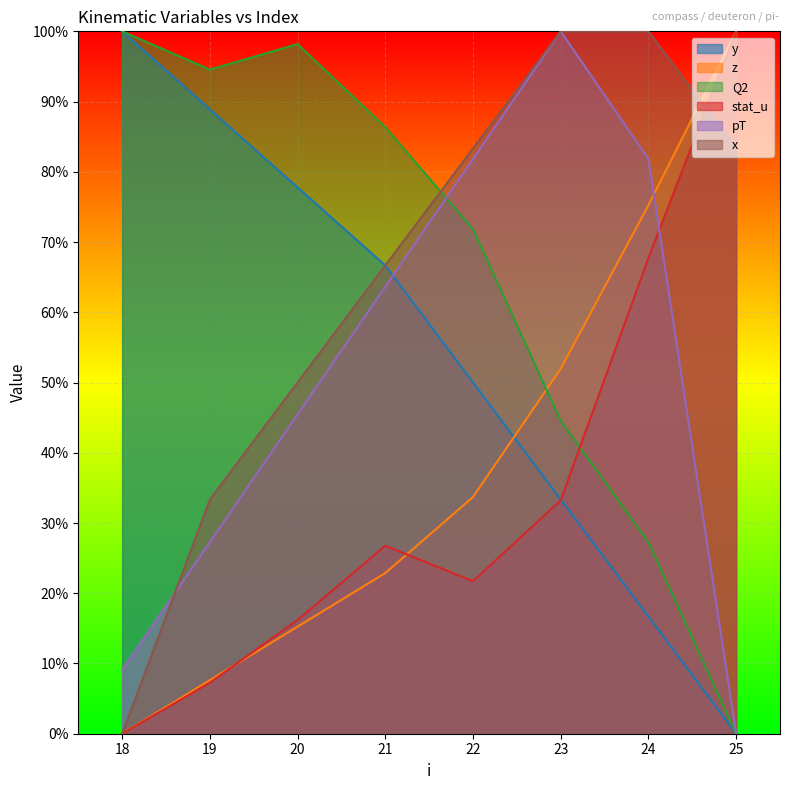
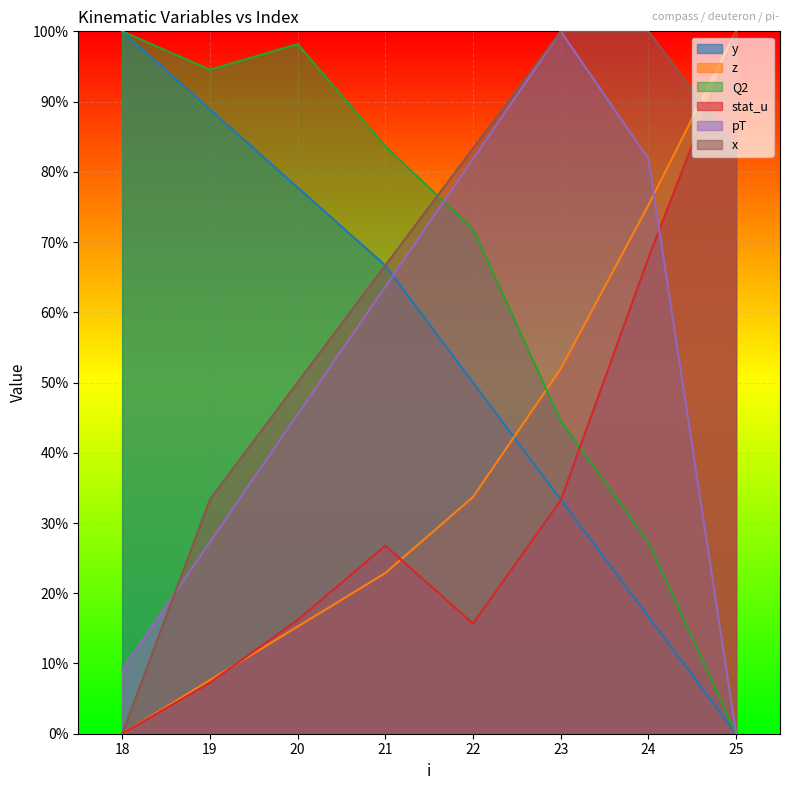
Q2, 21: 86% -> 84%
stat_u, 22: 22% -> 16%
